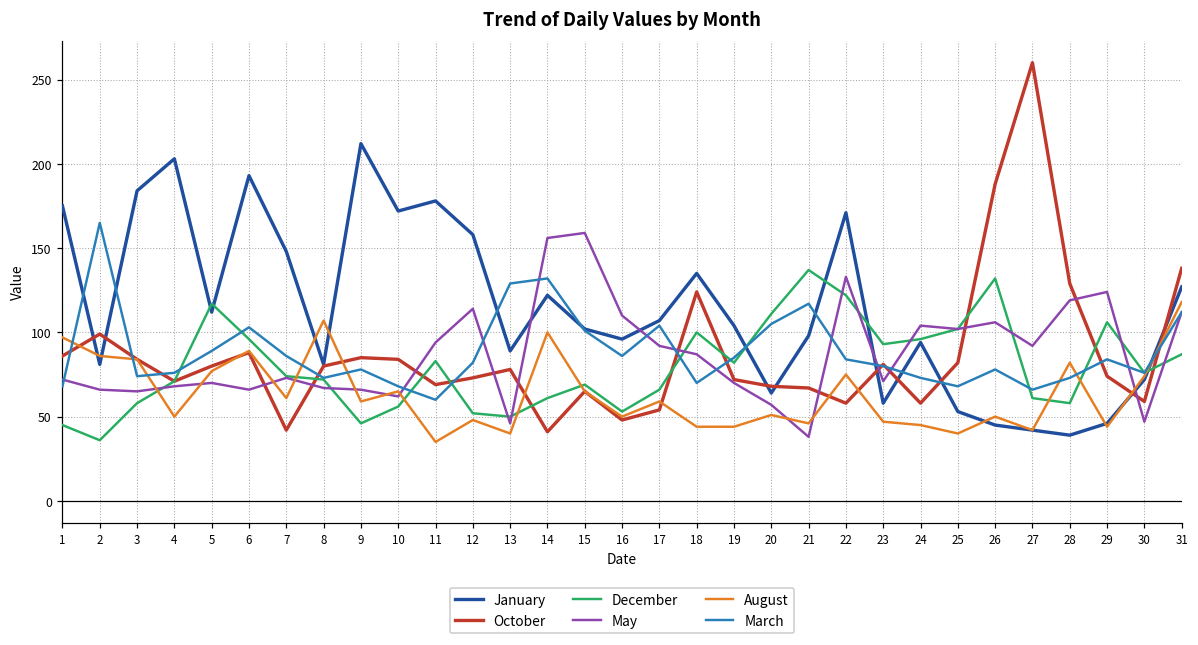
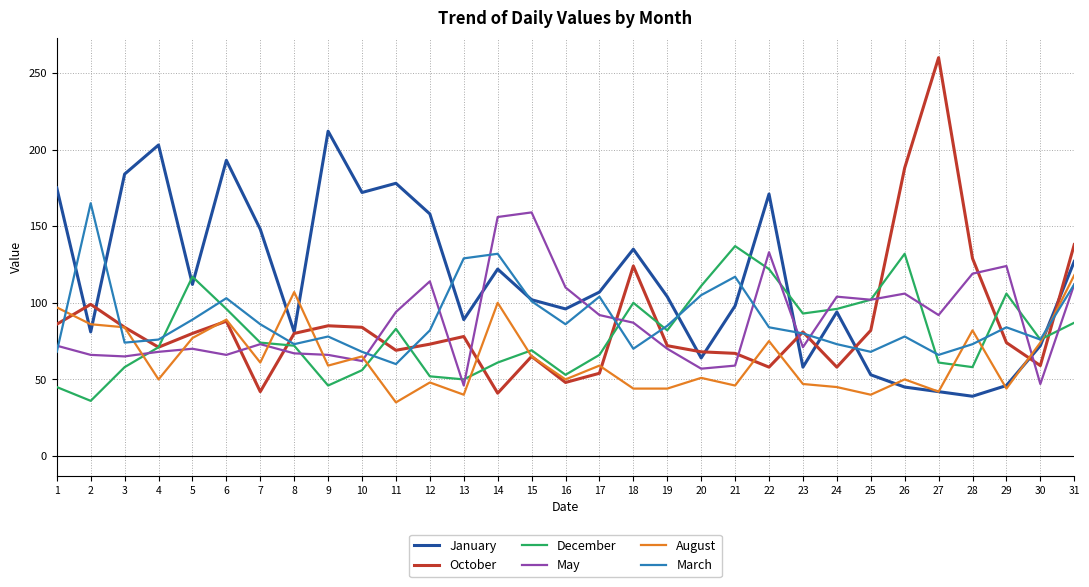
May, 21: 38 -> 59
